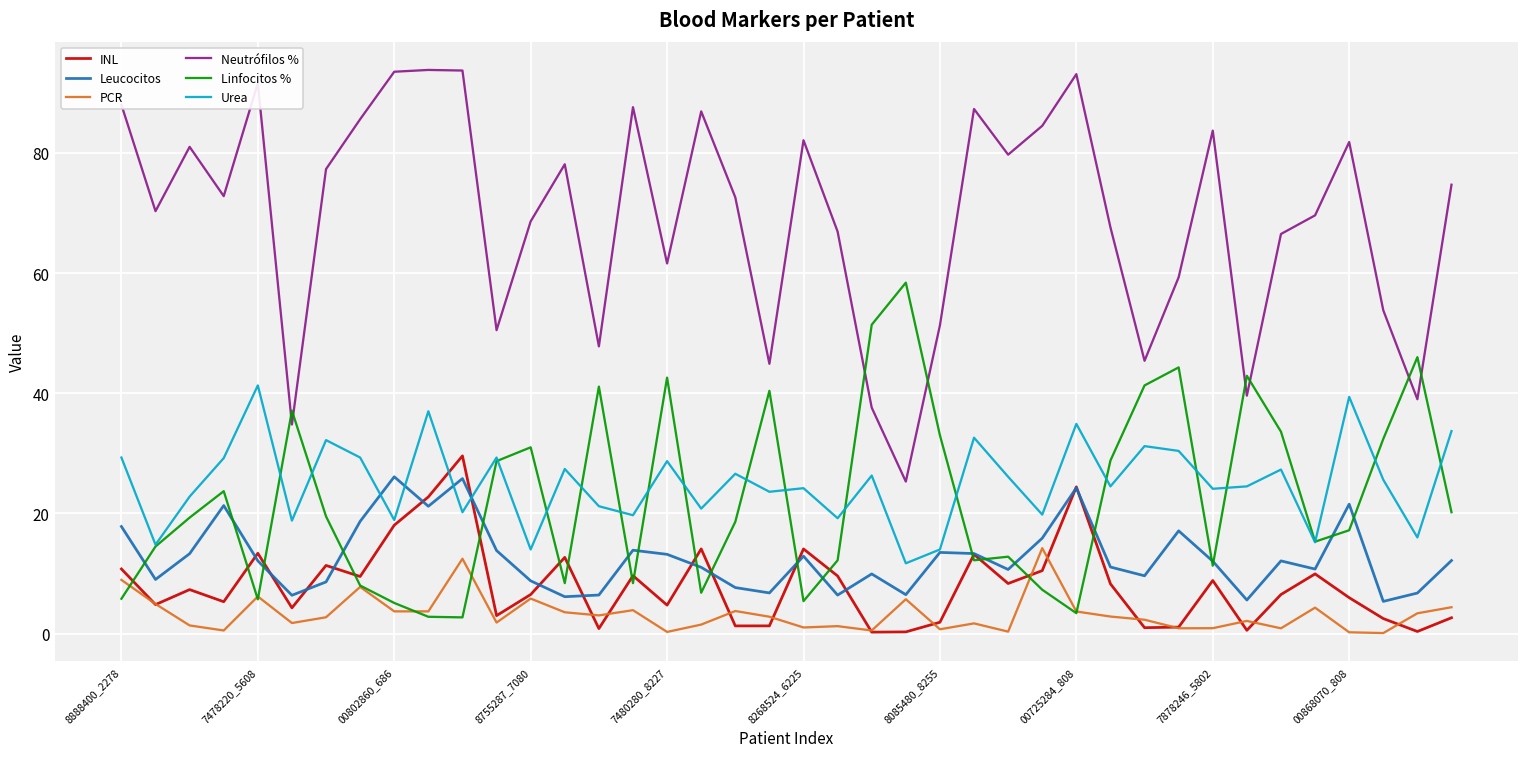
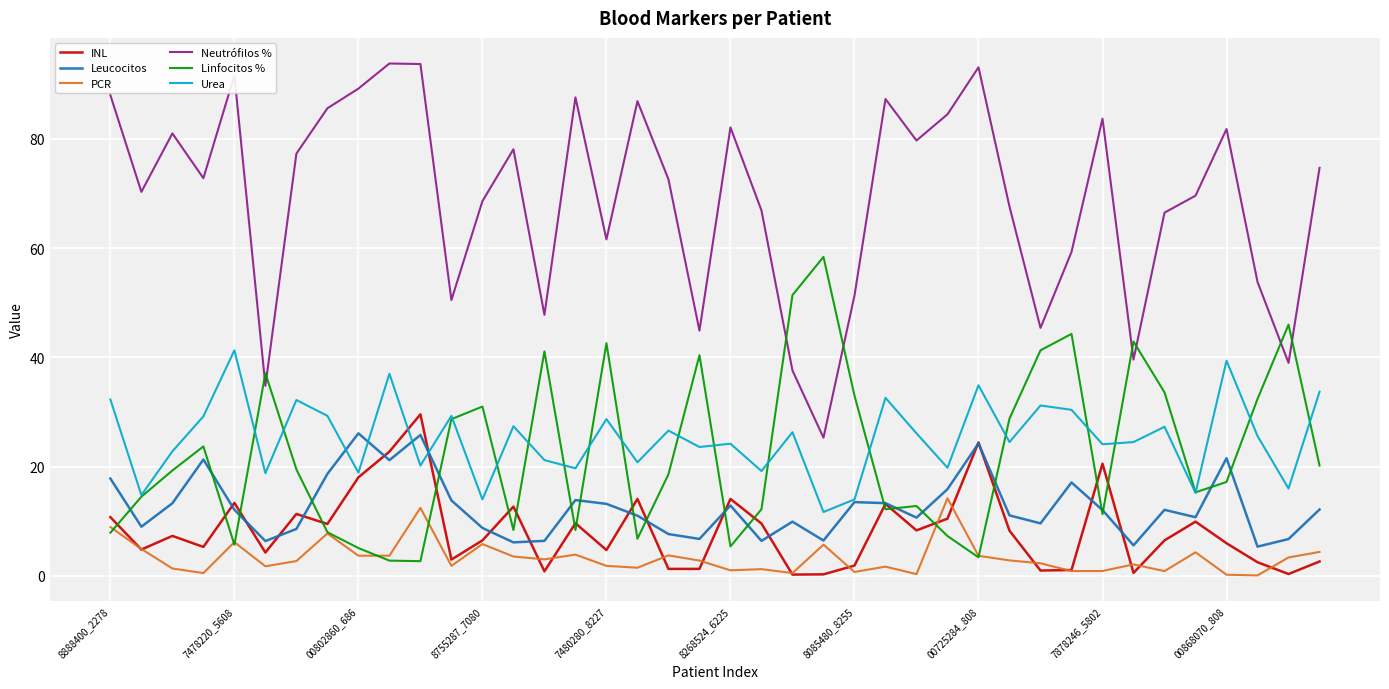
Linfocitos %, 8888400_2278: 6 -> 8
Urea, 8888400_2278: 29 -> 32
Neutrófilos %, 00802860_686: 94 -> 89
PCR, 7480280_8227: 0 -> 2
INL, 7878246_5802: 9 -> 21
